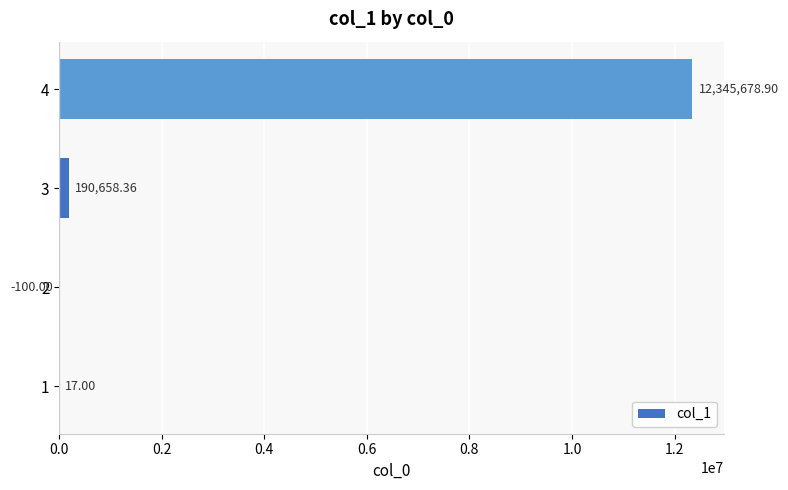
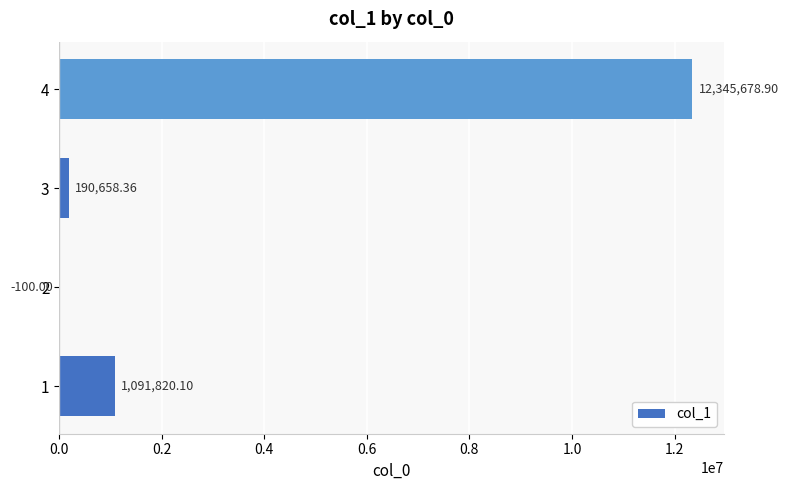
1: 17.00 -> 1,091,820.10
